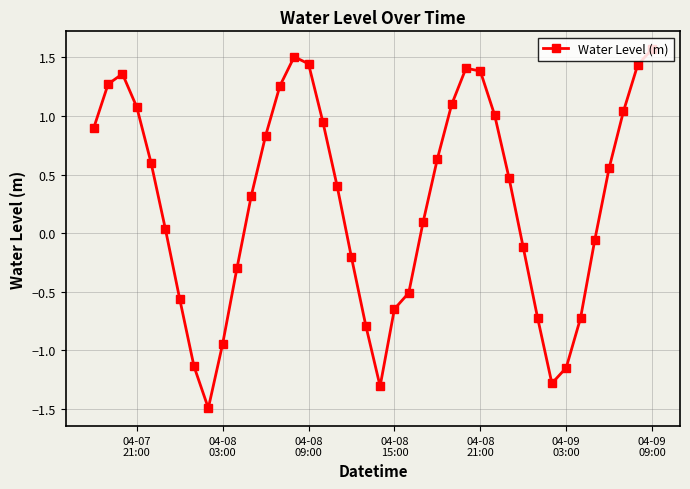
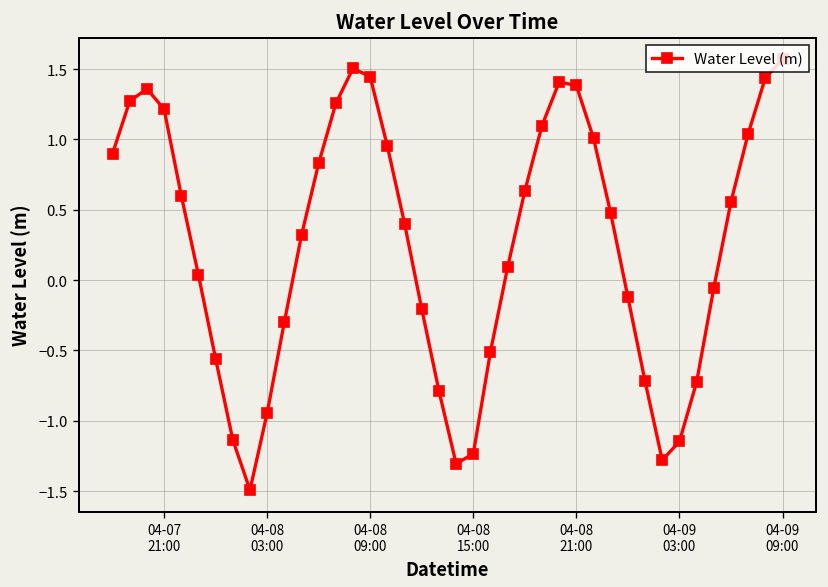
04-07 21:00: 1.08 -> 1.21
04-08 15:00: -0.65 -> -1.24
